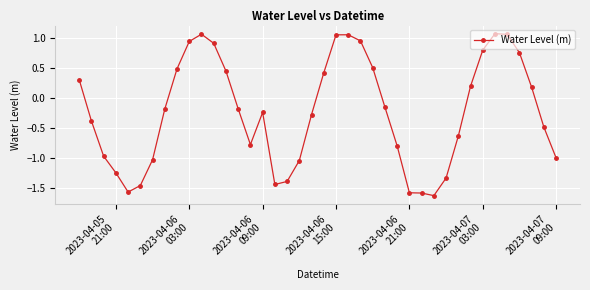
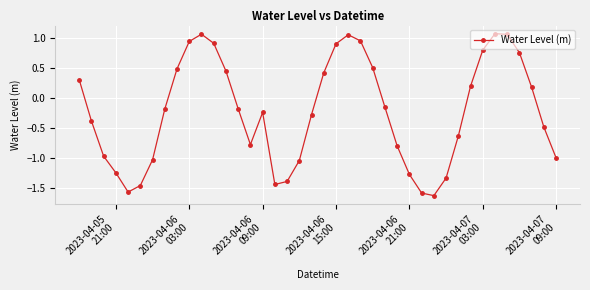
2023-04-06 15:00: 1.1 -> 0.9
2023-04-06 21:00: -1.6 -> -1.3
